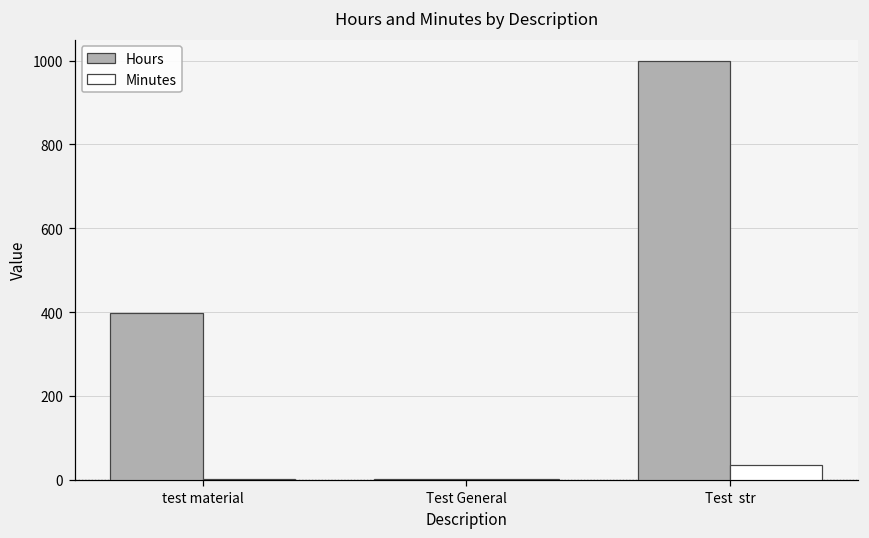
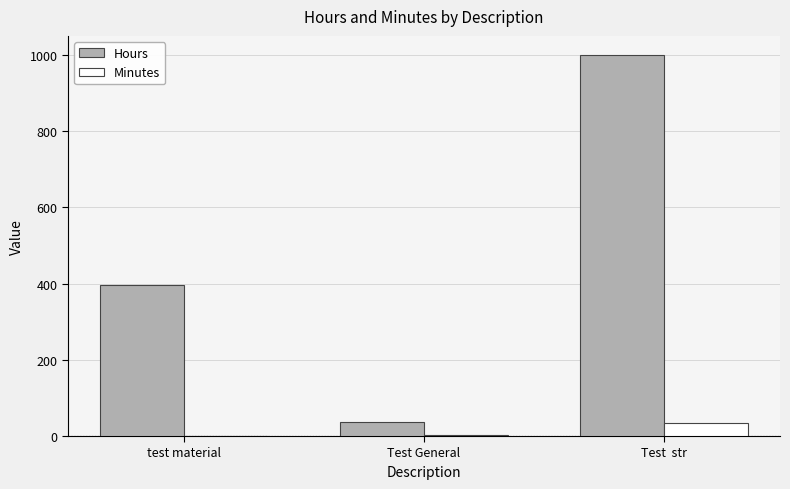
Hours, Test General: 0 -> 40
